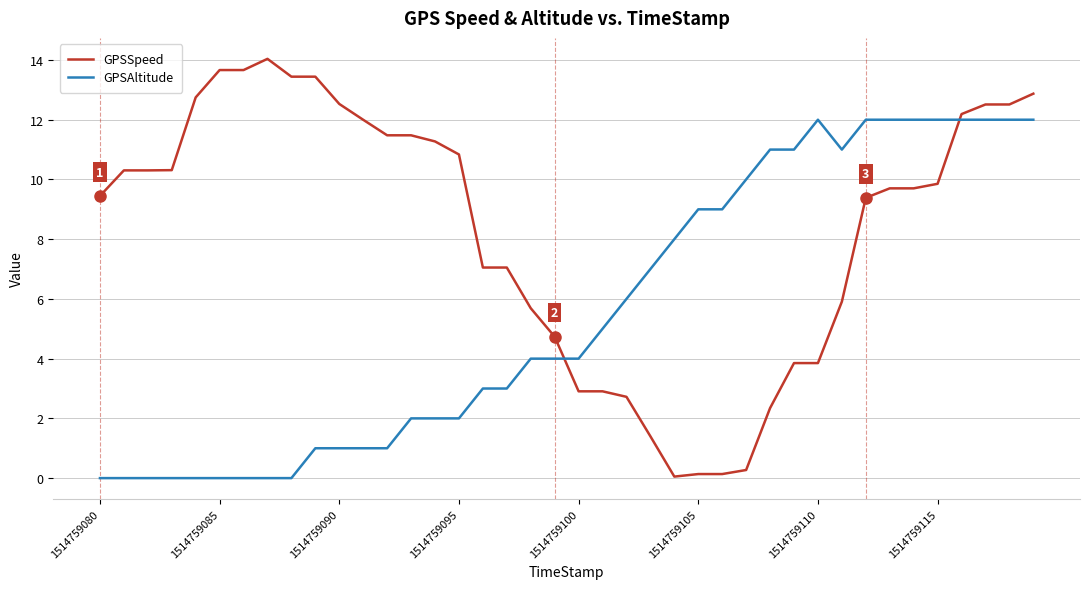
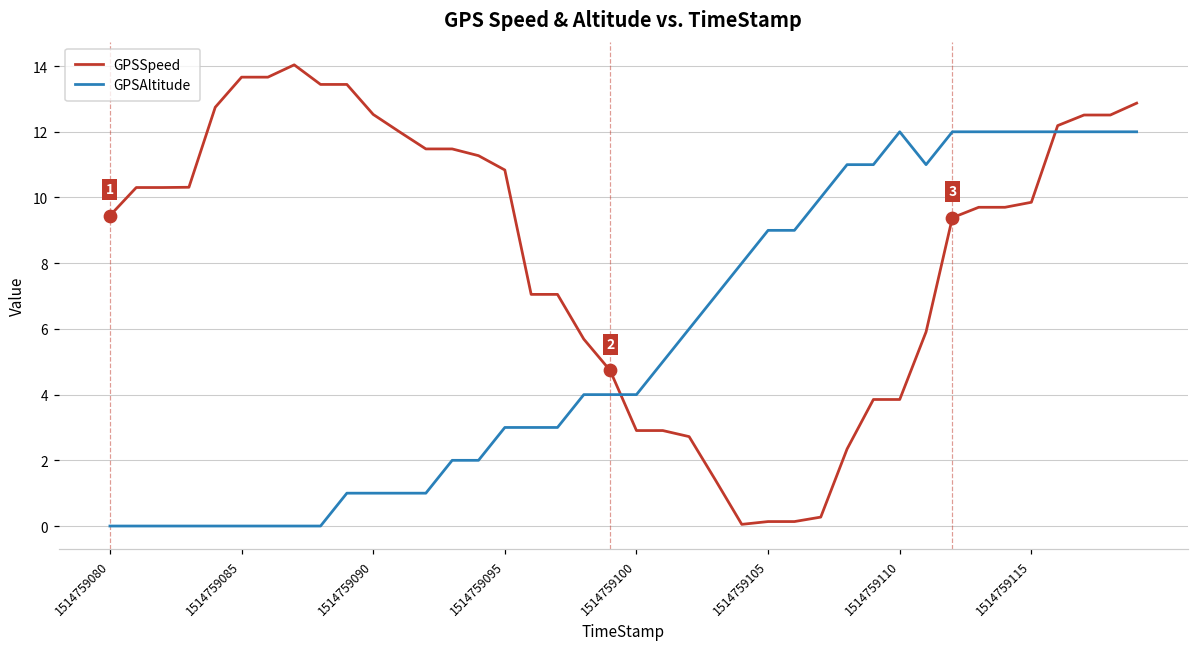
GPSAltitude, 1514759095: 2 -> 3
